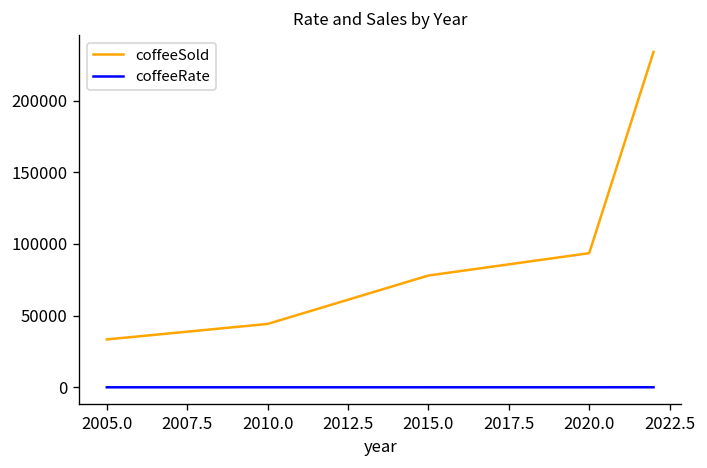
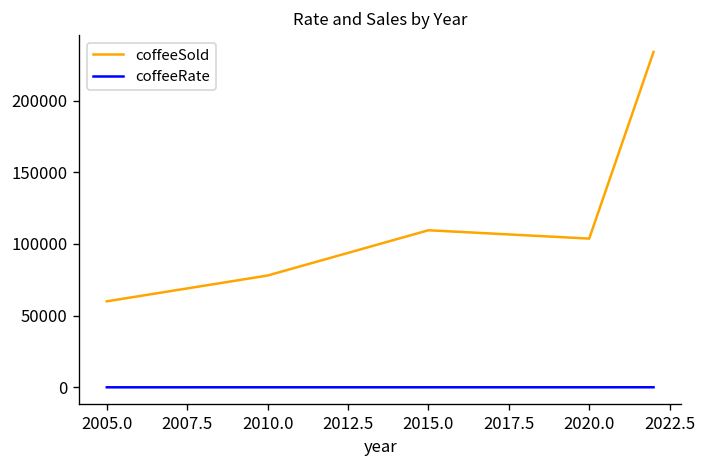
coffeeSold, 2005.0: 33000 -> 60000
coffeeSold, 2010.0: 44000 -> 78000
coffeeSold, 2015.0: 78000 -> 110000
coffeeSold, 2020.0: 94000 -> 104000
